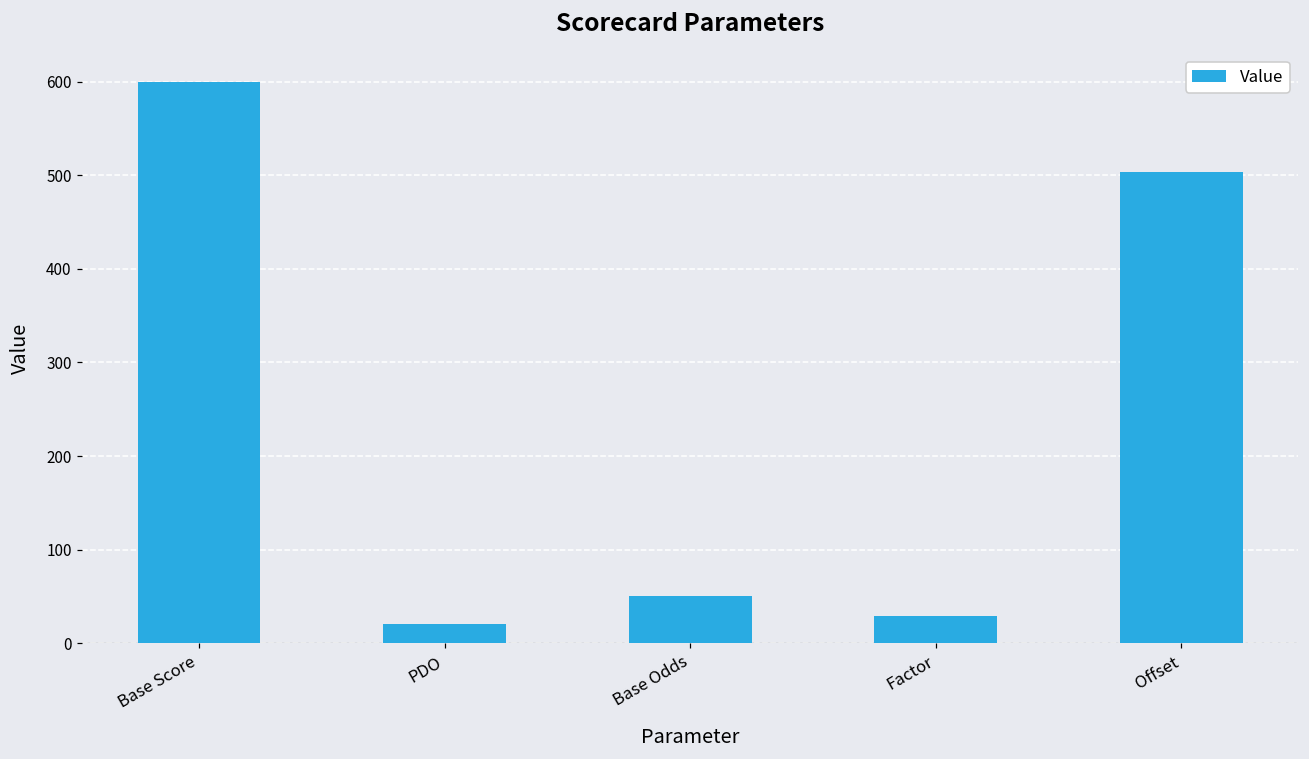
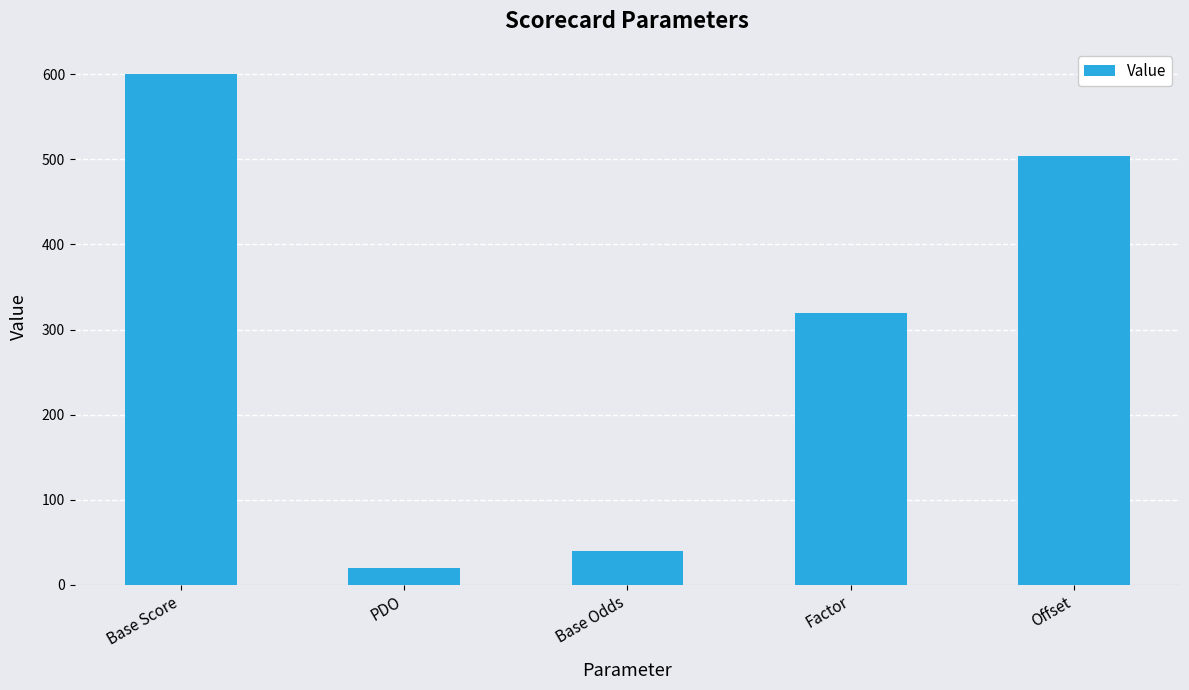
Base Odds: 50 -> 40
Factor: 30 -> 320
